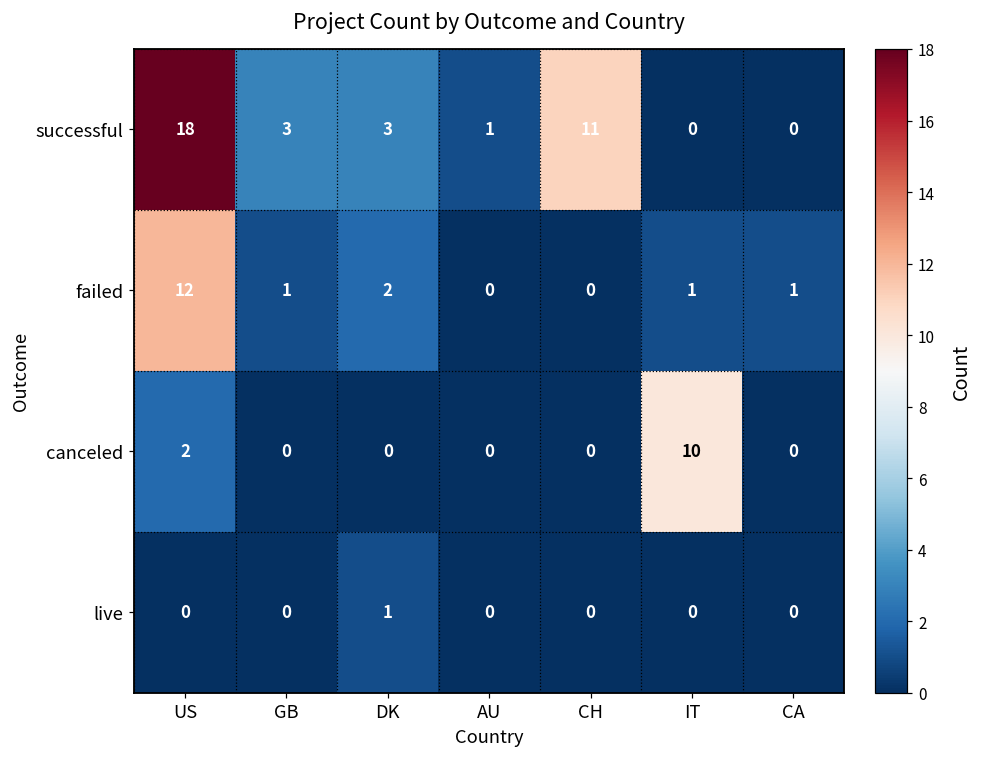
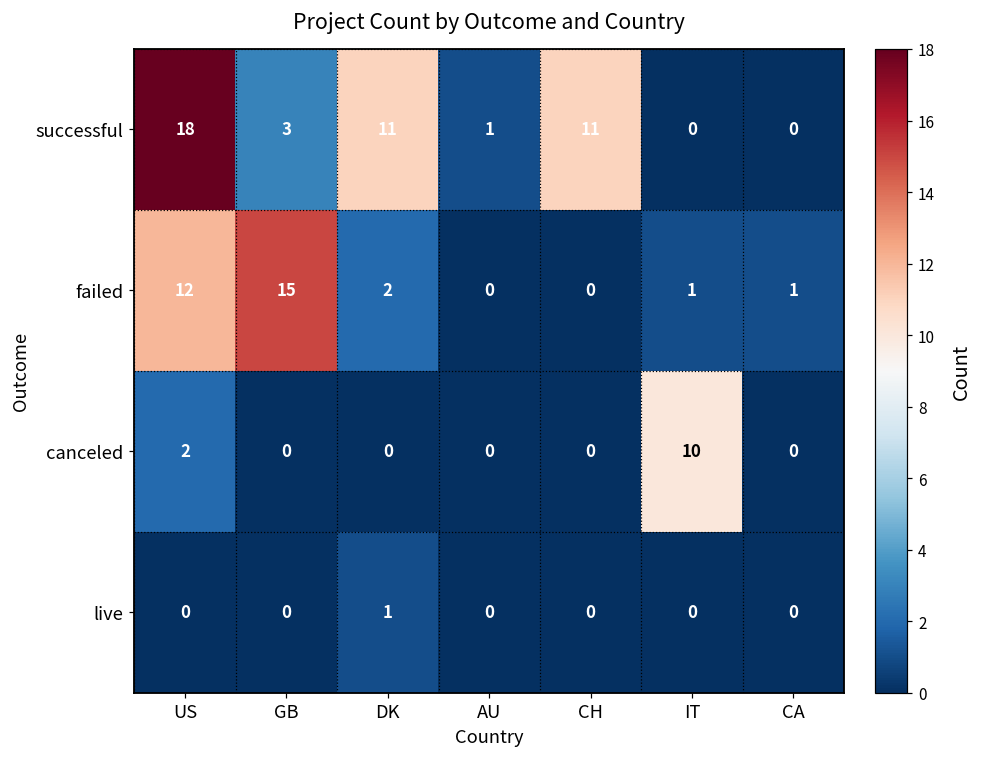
successful, DK: 3 -> 11
failed, GB: 1 -> 15
